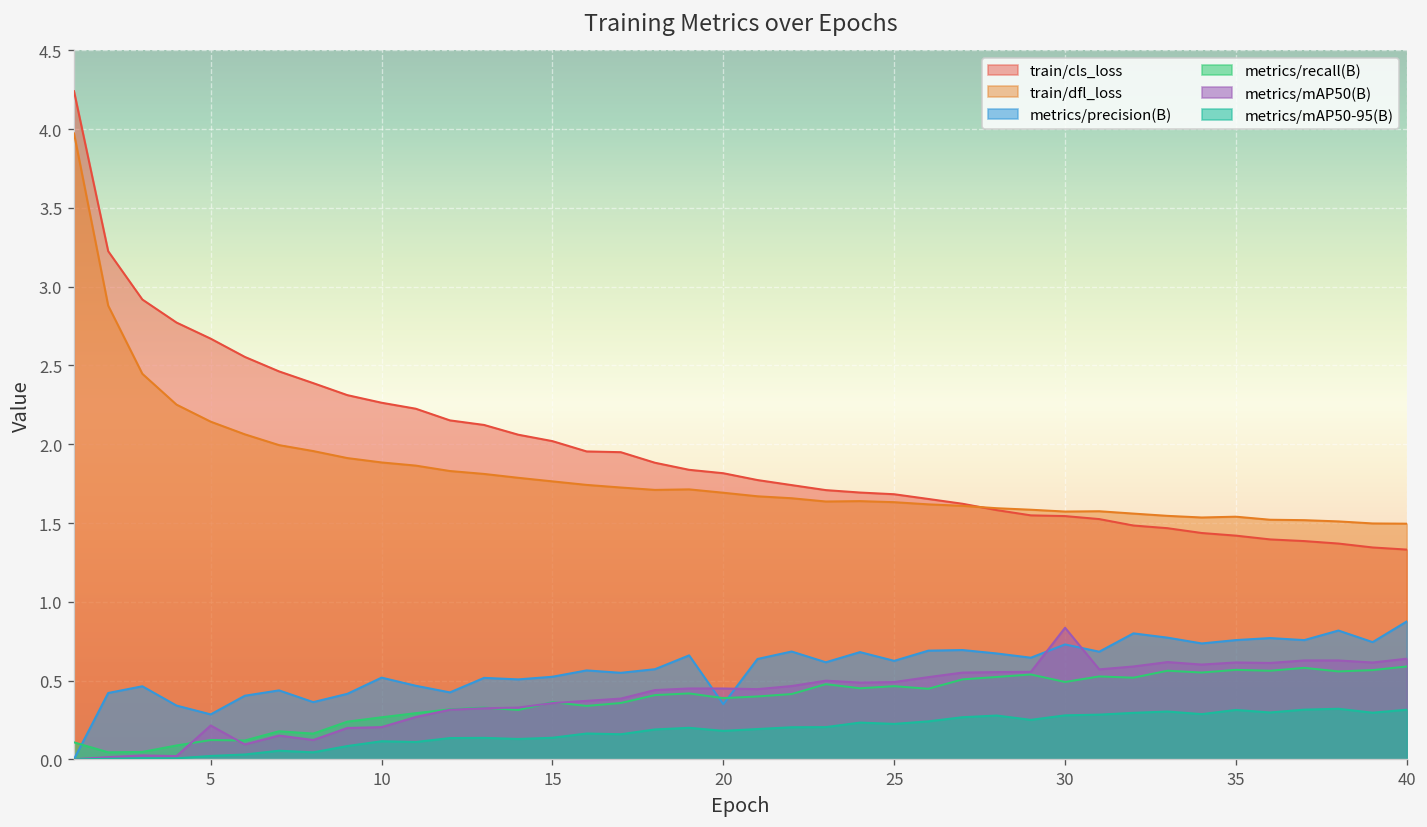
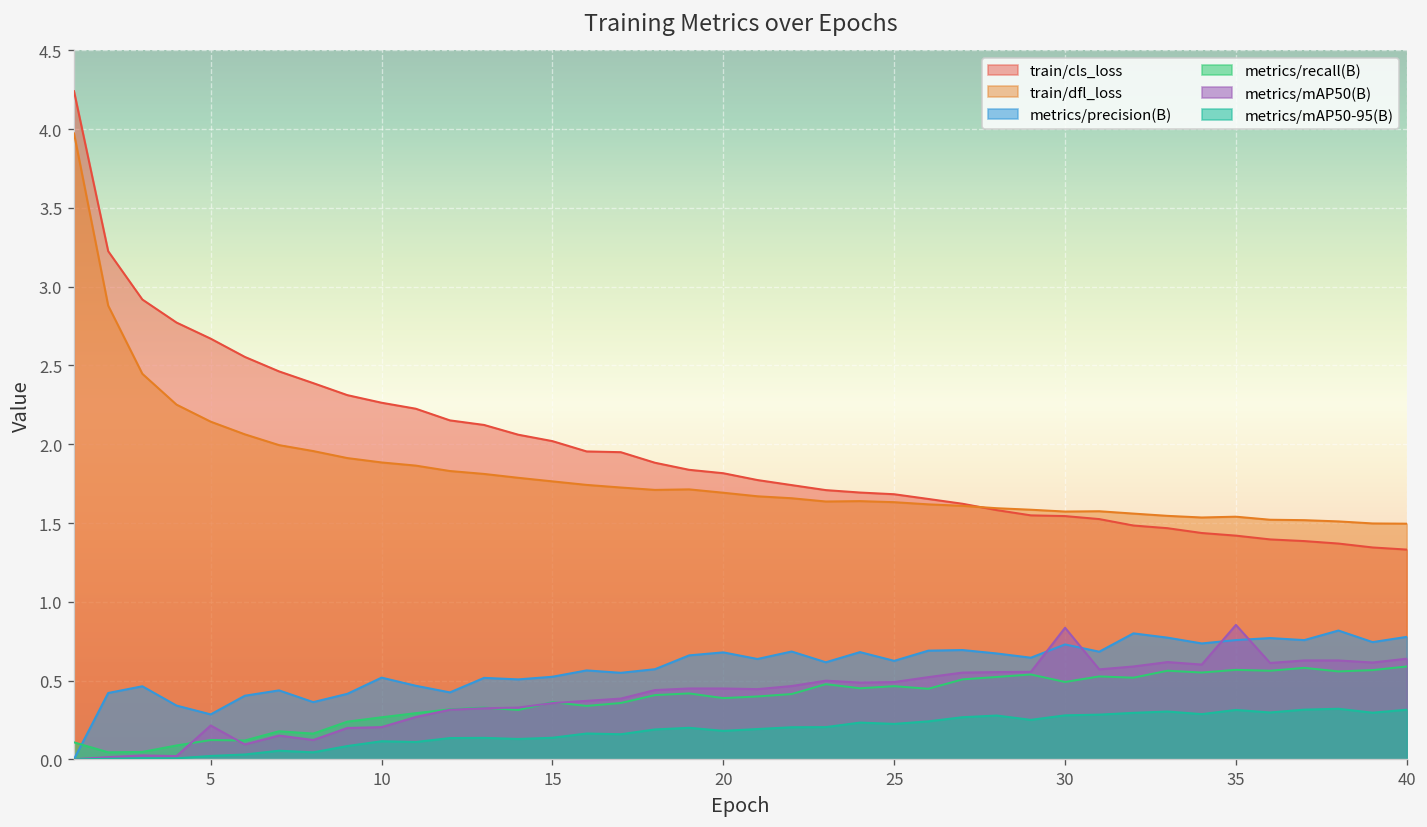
metrics/precision(B), 20: 0.35 -> 0.68
metrics/mAP50(B), 35: 0.62 -> 0.85
metrics/precision(B), 40: 0.88 -> 0.78
